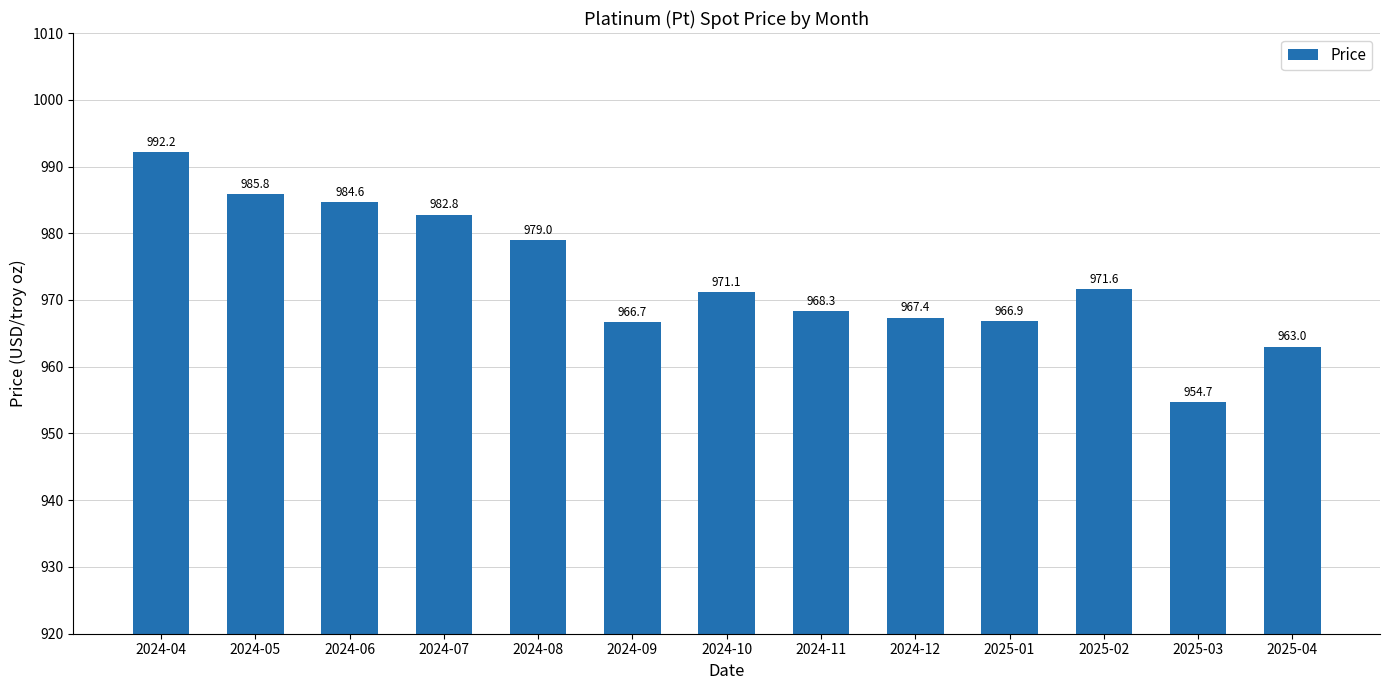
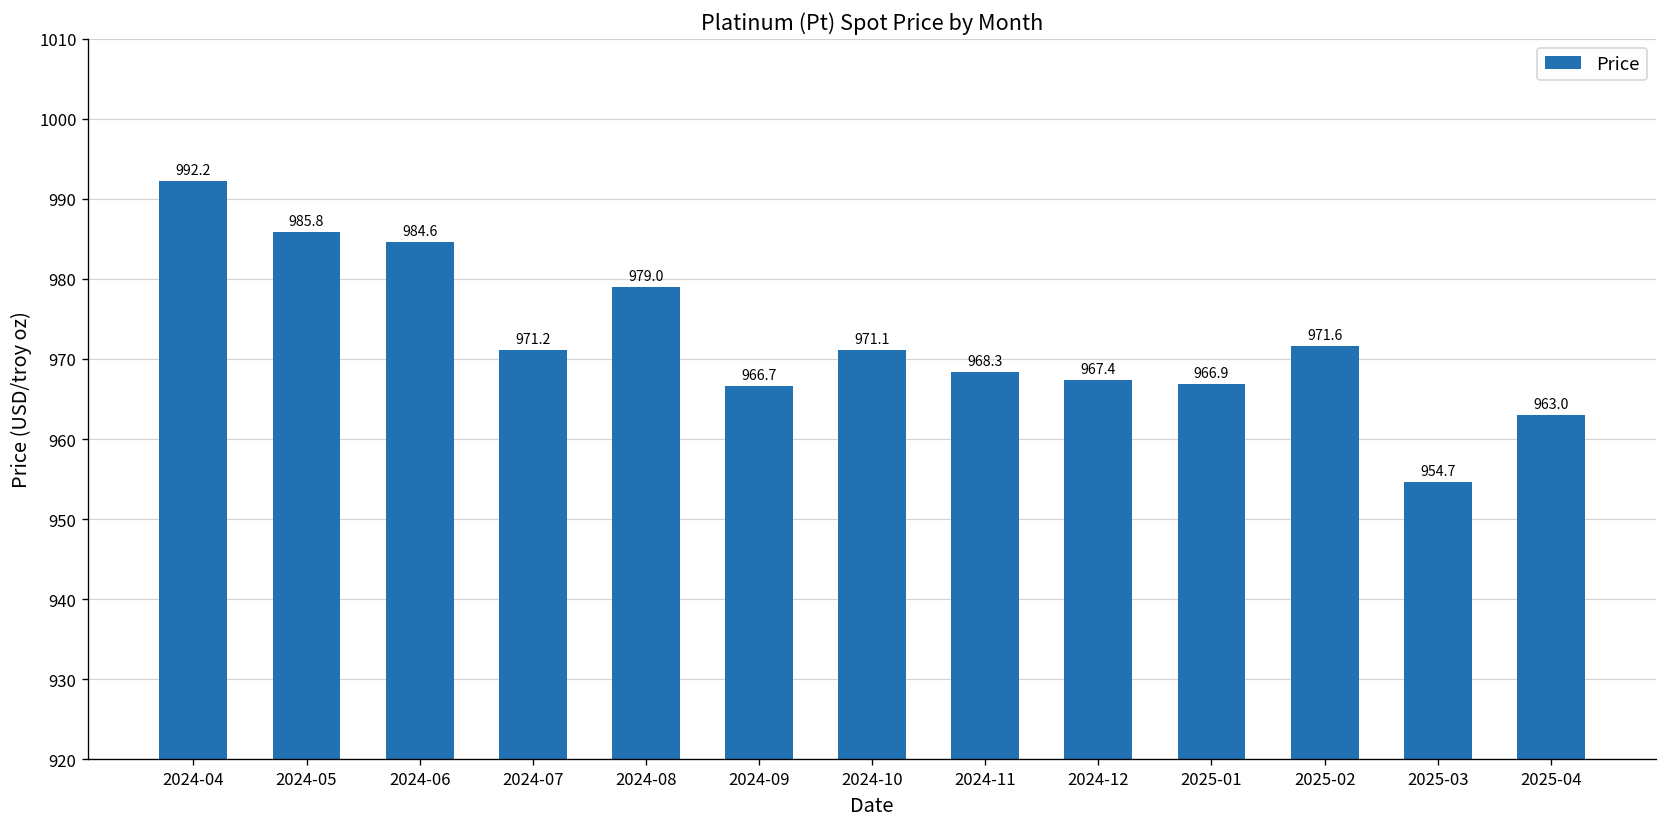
2024-07: 982.8 -> 971.2
